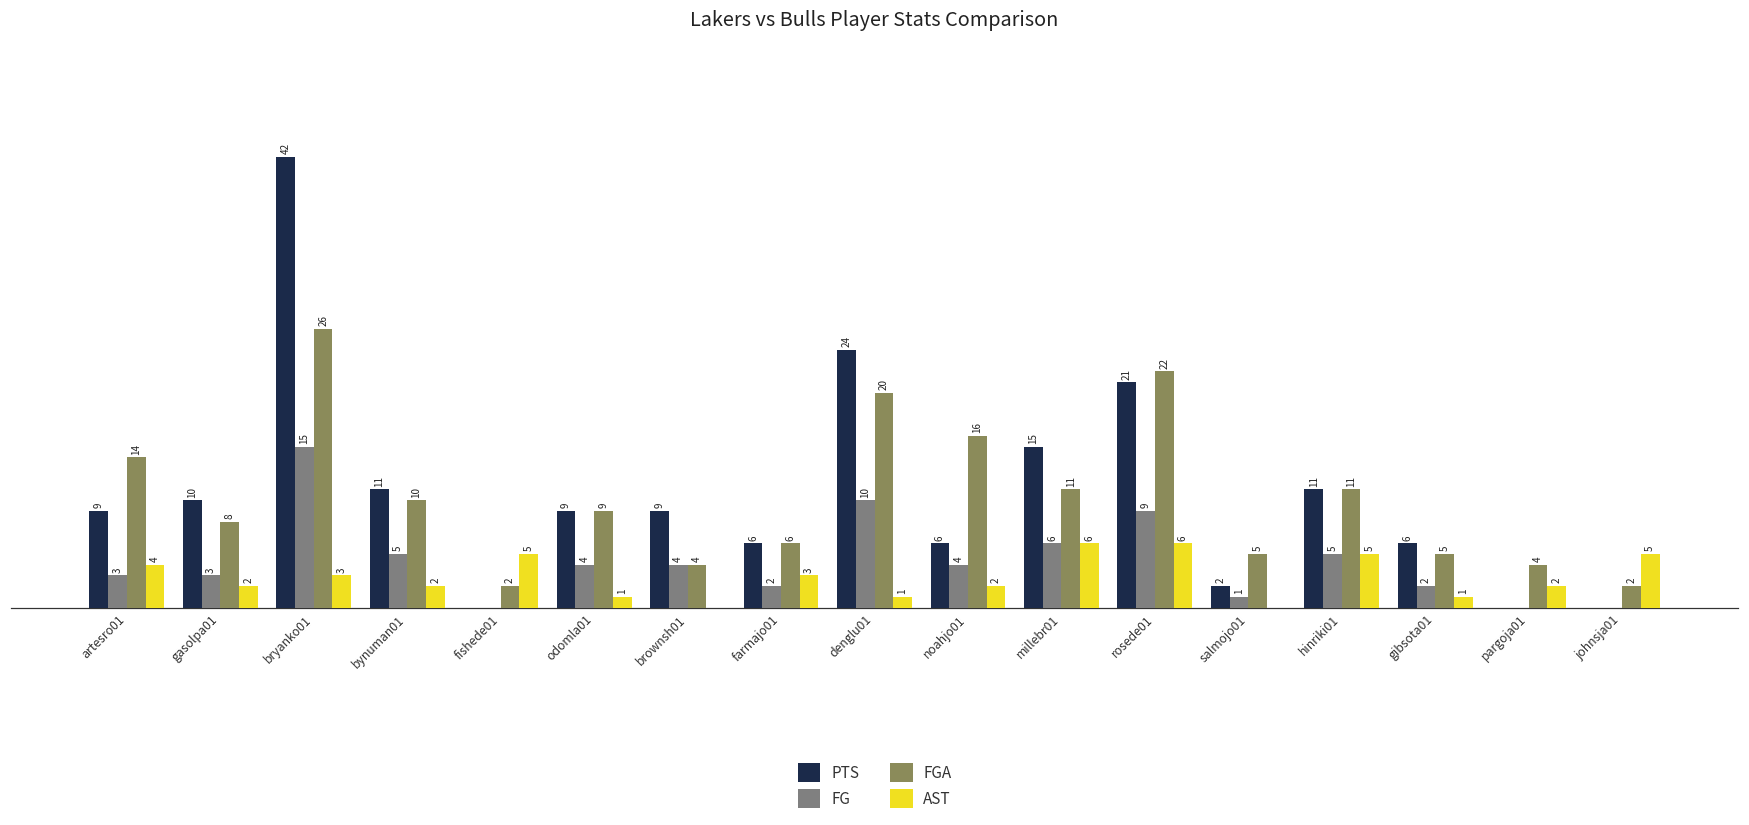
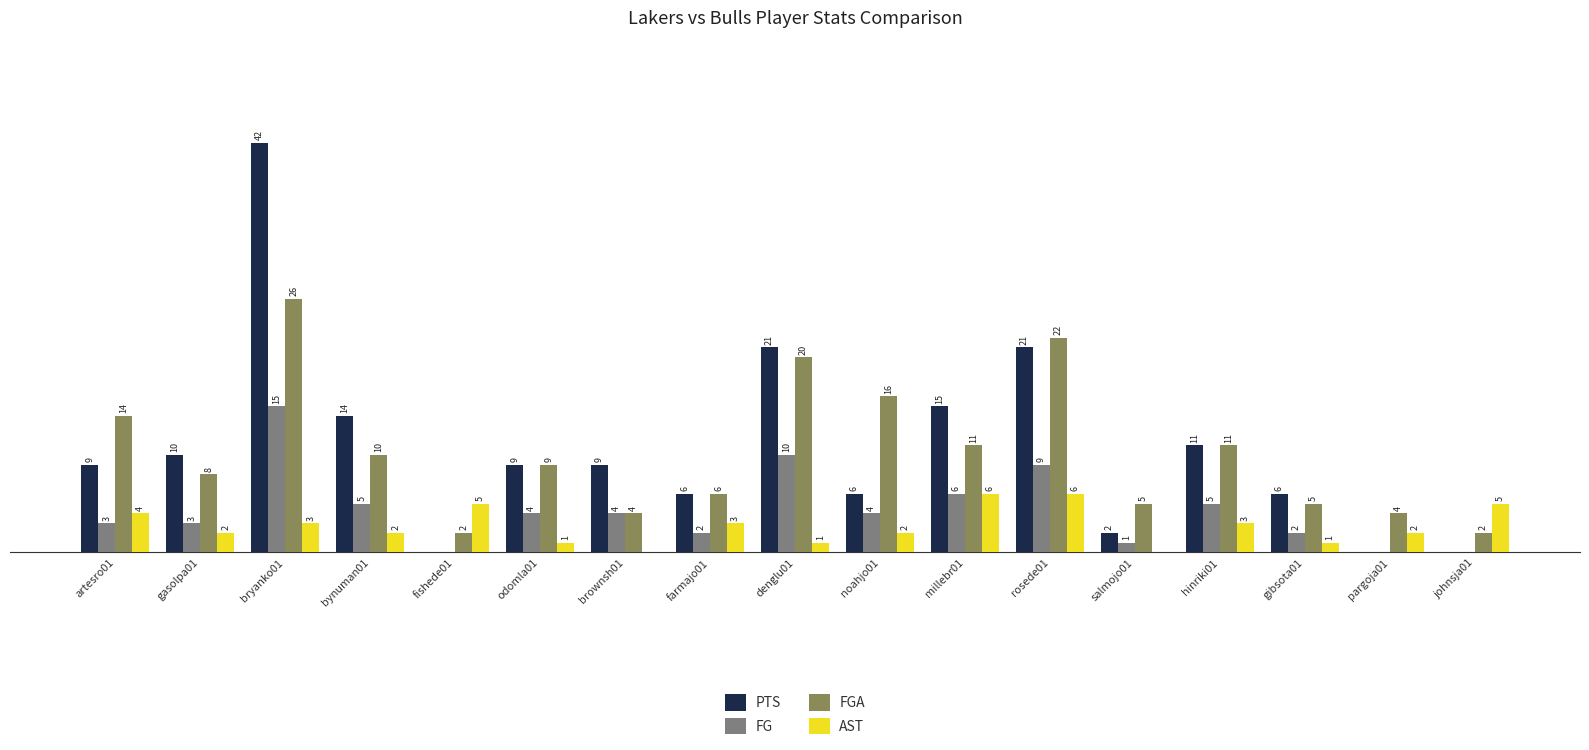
PTS, bynuman01: 11 -> 14
PTS, denglu01: 24 -> 21
AST, hinriki01: 5 -> 3
